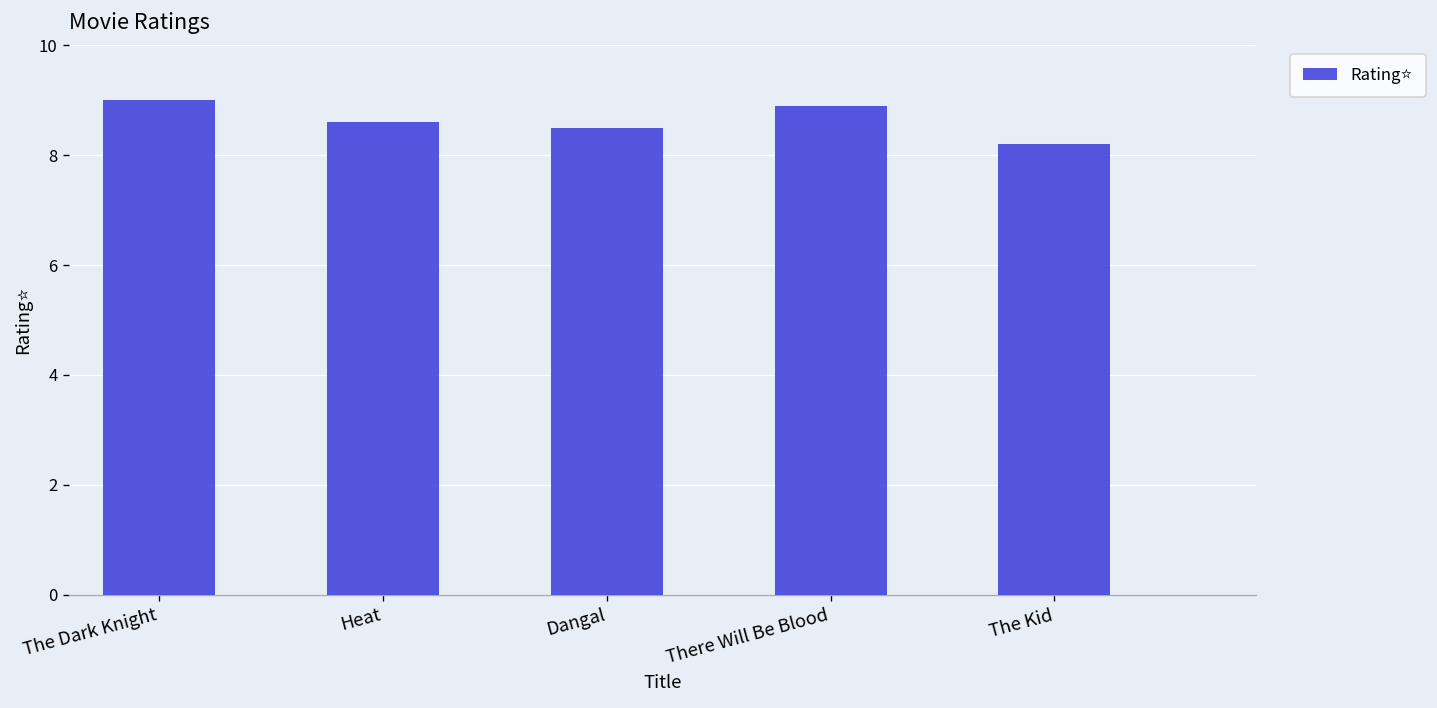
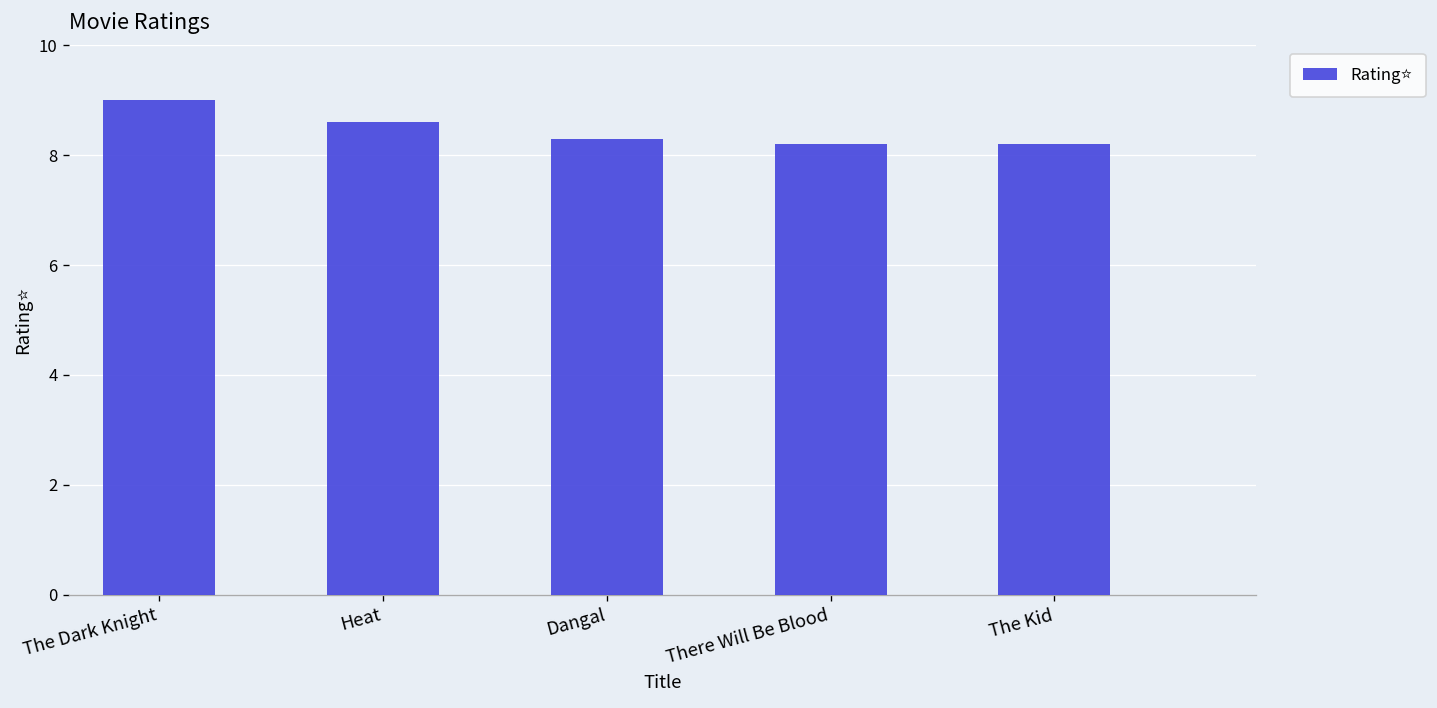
Dangal: 8.5 -> 8.3
There Will Be Blood: 8.9 -> 8.2
